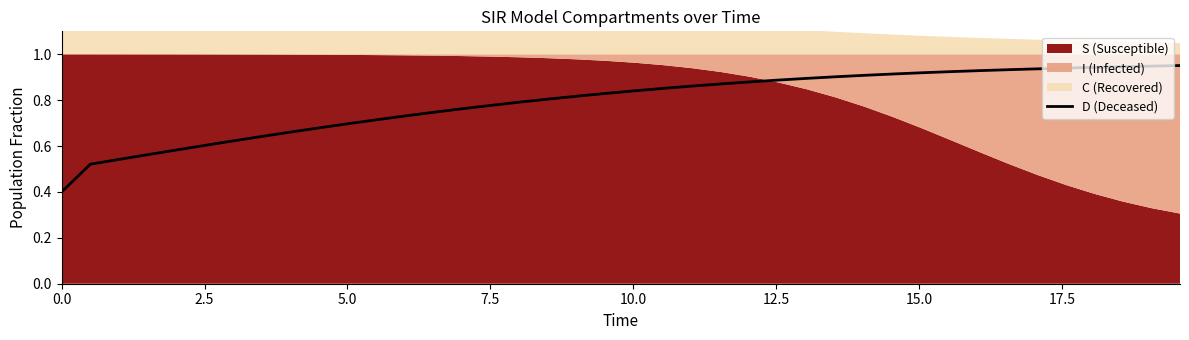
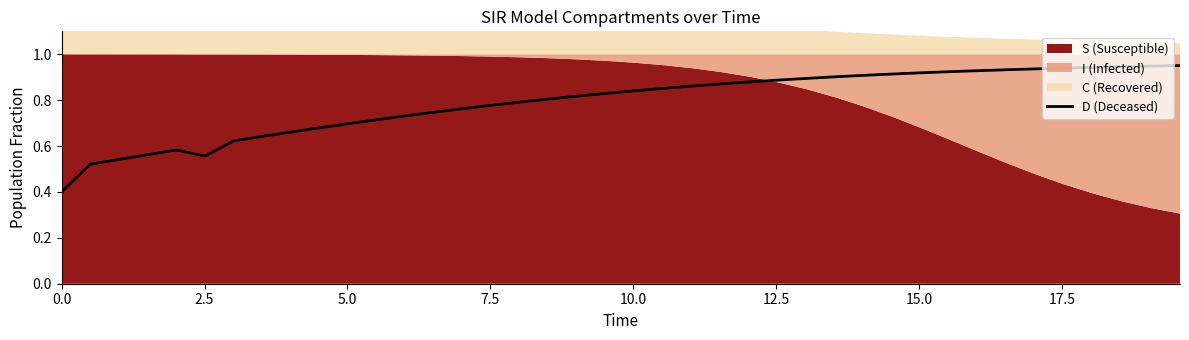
D (Deceased), 2.5: 0.60 -> 0.56
